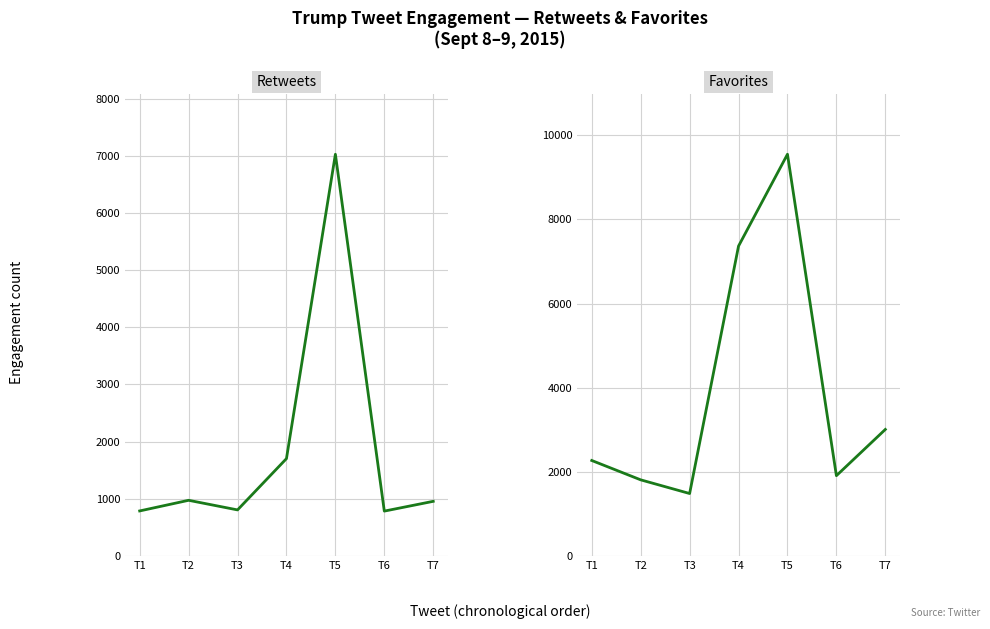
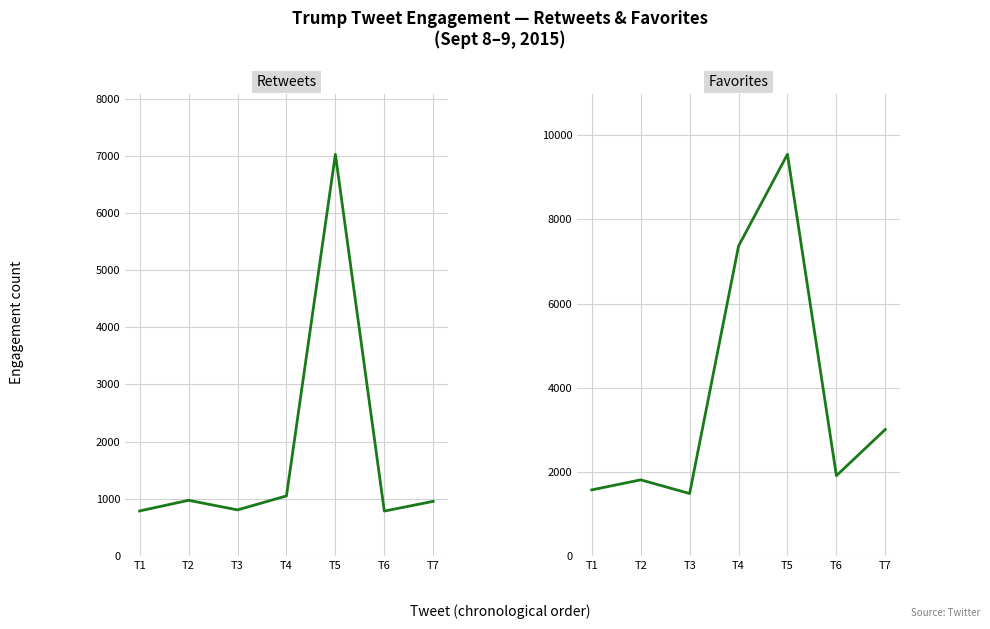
Retweets, T4: 1700 -> 1100
Favorites, T1: 2300 -> 1600
